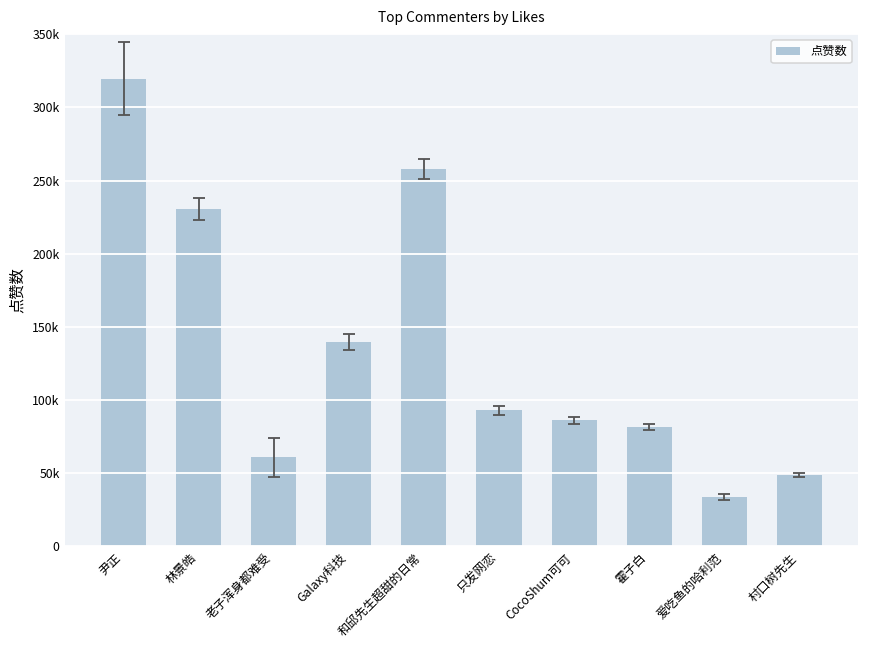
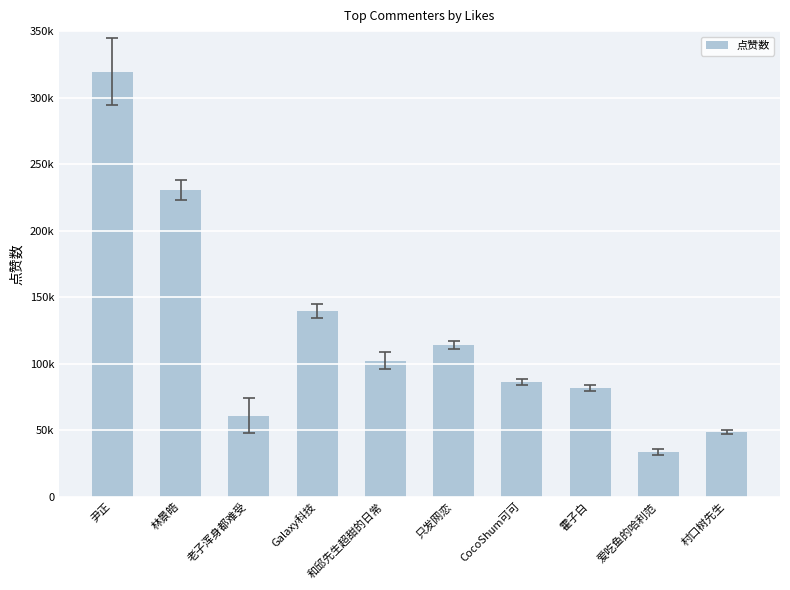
点赞数, 和邱先生超甜的日常: 258000 -> 102000
点赞数, 只发网恋: 93000 -> 114000
